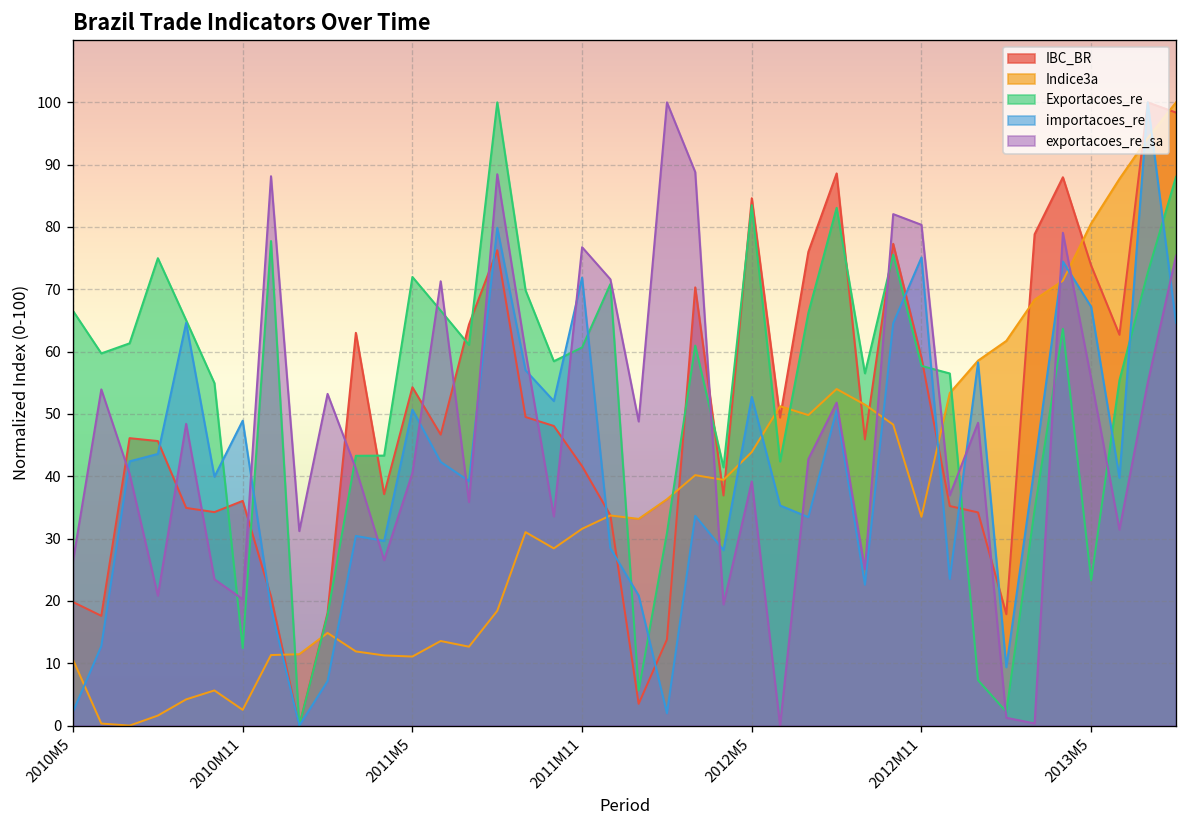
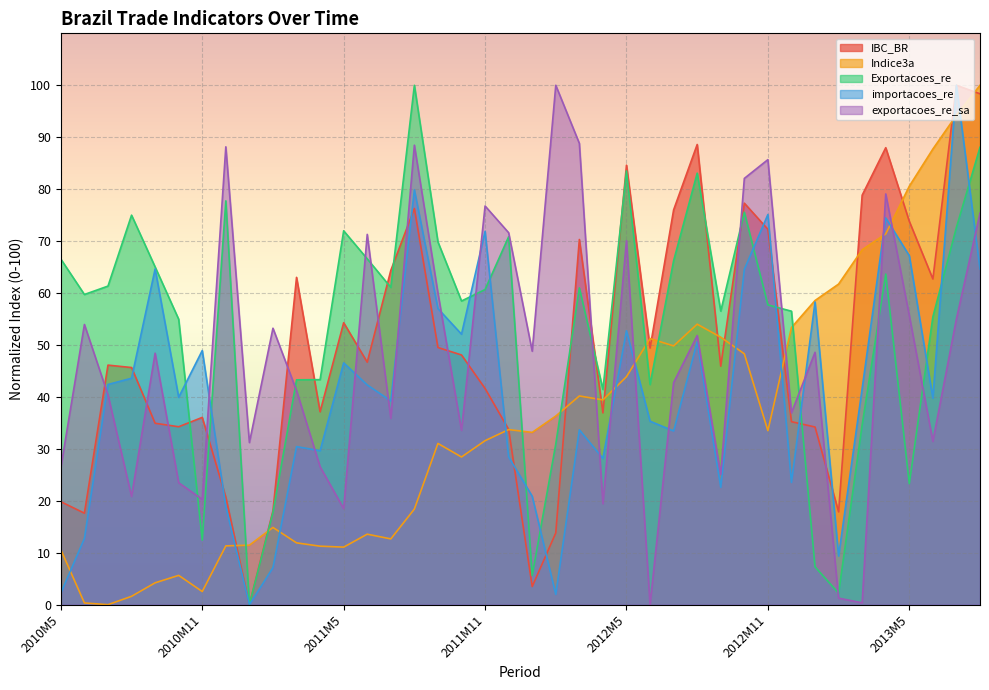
importacoes_re, 2011M5: 51 -> 47
exportacoes_re_sa, 2011M5: 41 -> 18
exportacoes_re_sa, 2012M5: 39 -> 70
IBC_BR, 2012M11: 59 -> 72
exportacoes_re_sa, 2012M11: 80 -> 86
